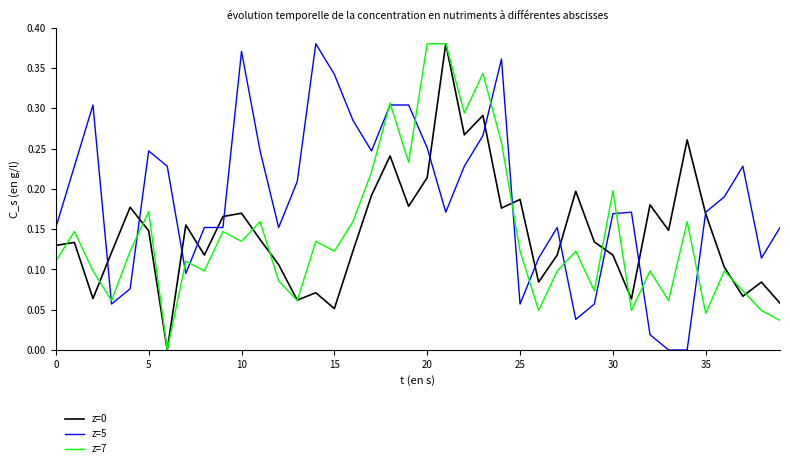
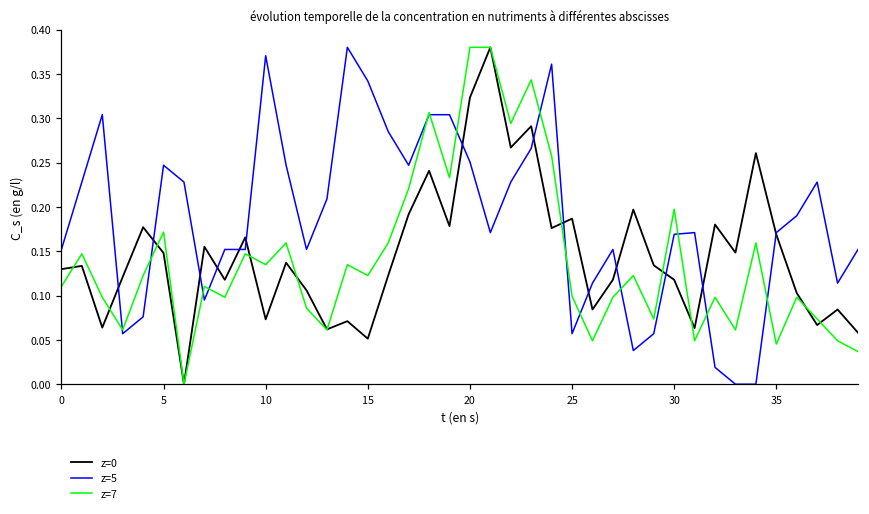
z=0, 10: 0.17 -> 0.07
z=0, 20: 0.21 -> 0.32
z=7, 25: 0.12 -> 0.10
